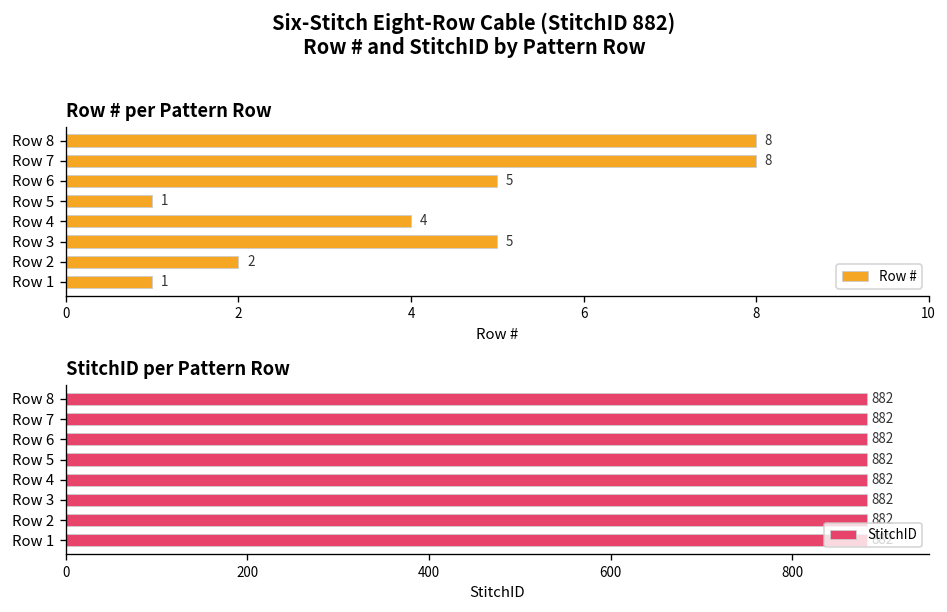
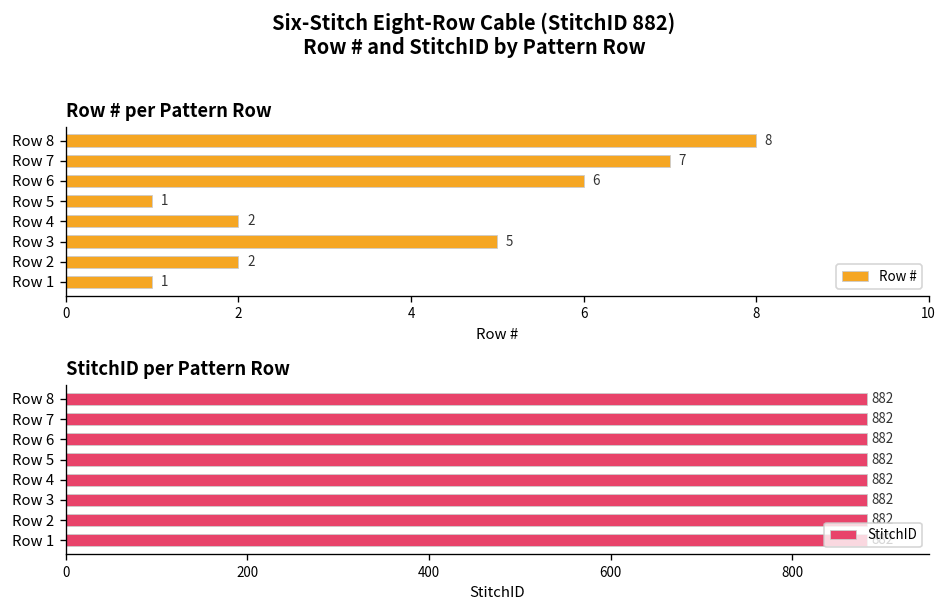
Row # per Pattern Row, Row 7: 8 -> 7
Row # per Pattern Row, Row 6: 5 -> 6
Row # per Pattern Row, Row 4: 4 -> 2
